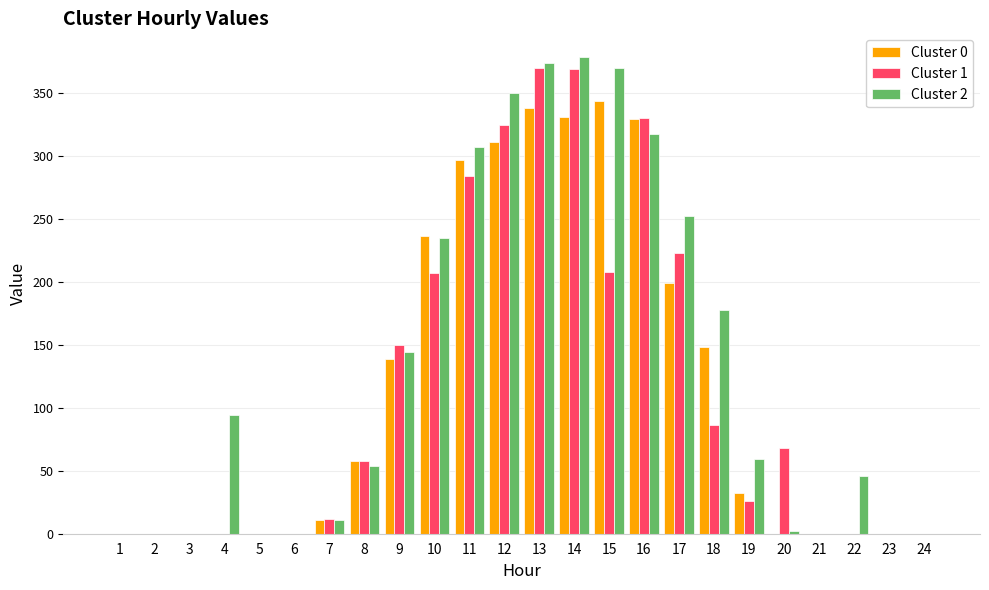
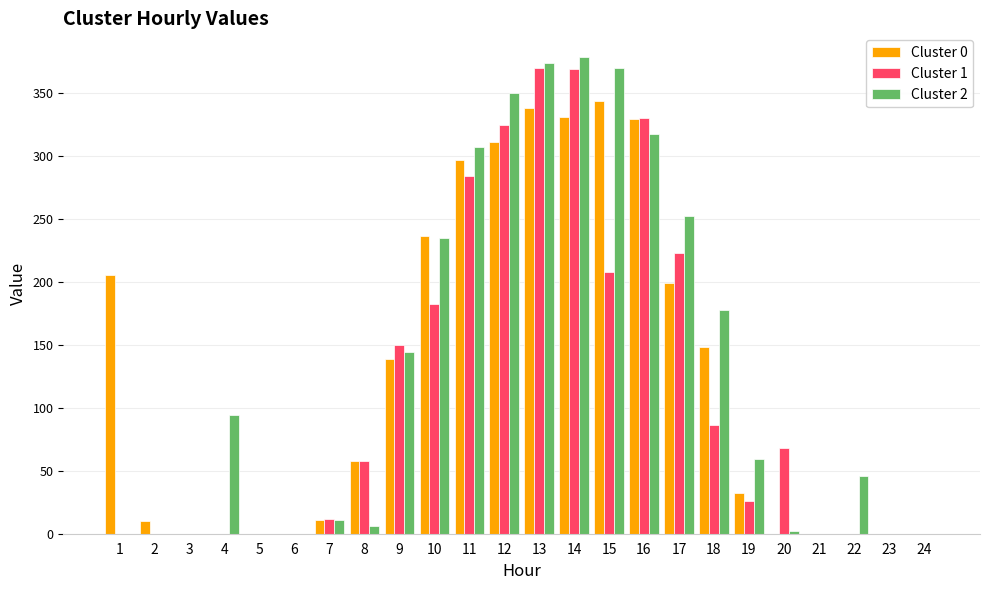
Cluster 0, 1: 0 -> 206
Cluster 0, 2: 0 -> 10
Cluster 2, 8: 54 -> 6
Cluster 1, 10: 207 -> 182
